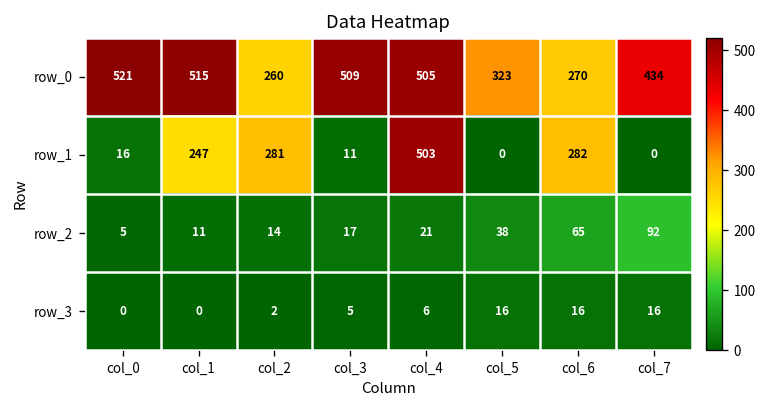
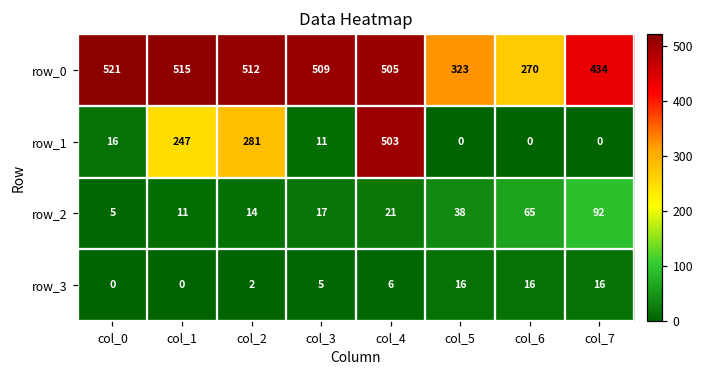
row_0, col_2: 260 -> 512
row_1, col_6: 282 -> 0
